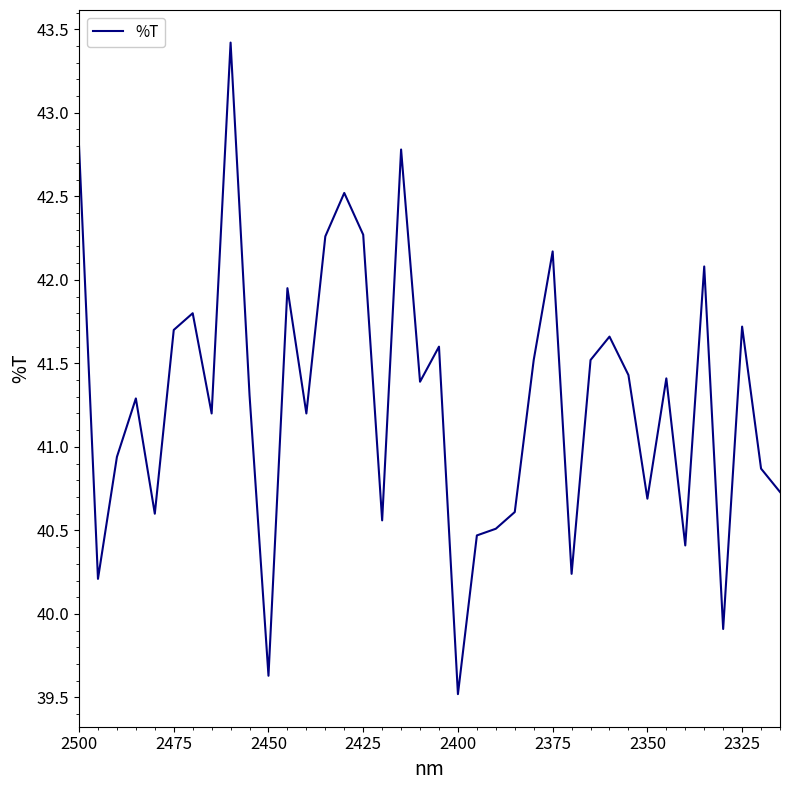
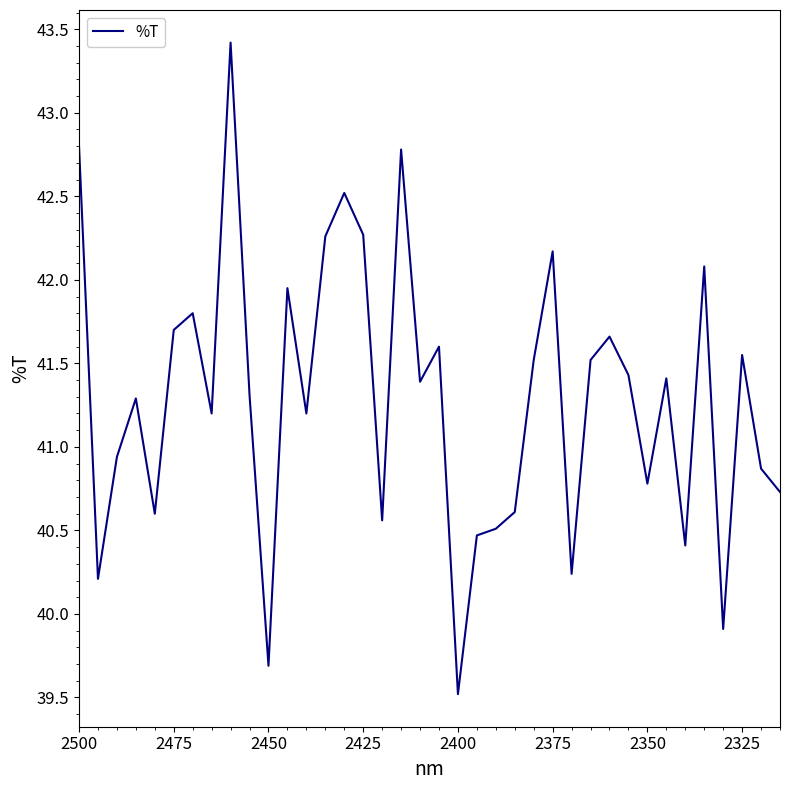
2450: 39.63 -> 39.69
2350: 40.69 -> 40.78
2325: 41.72 -> 41.55
